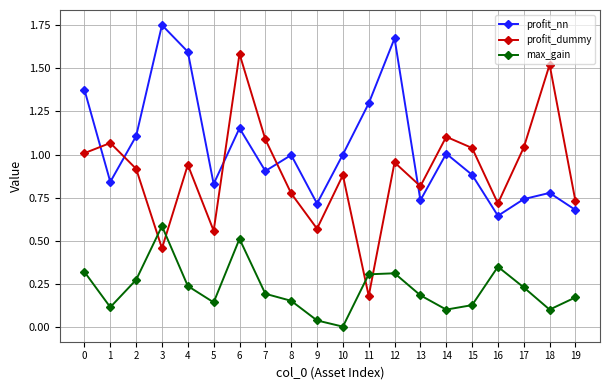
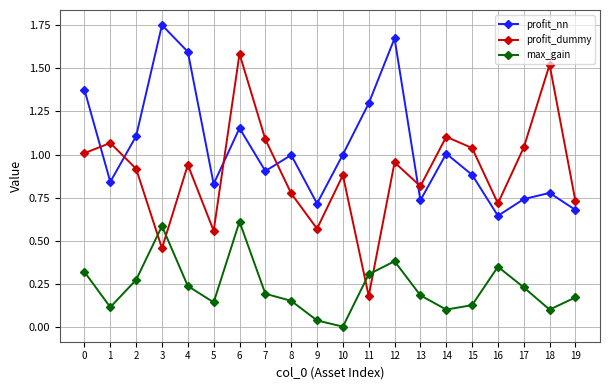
max_gain, 6: 0.51 -> 0.61
max_gain, 12: 0.31 -> 0.38
